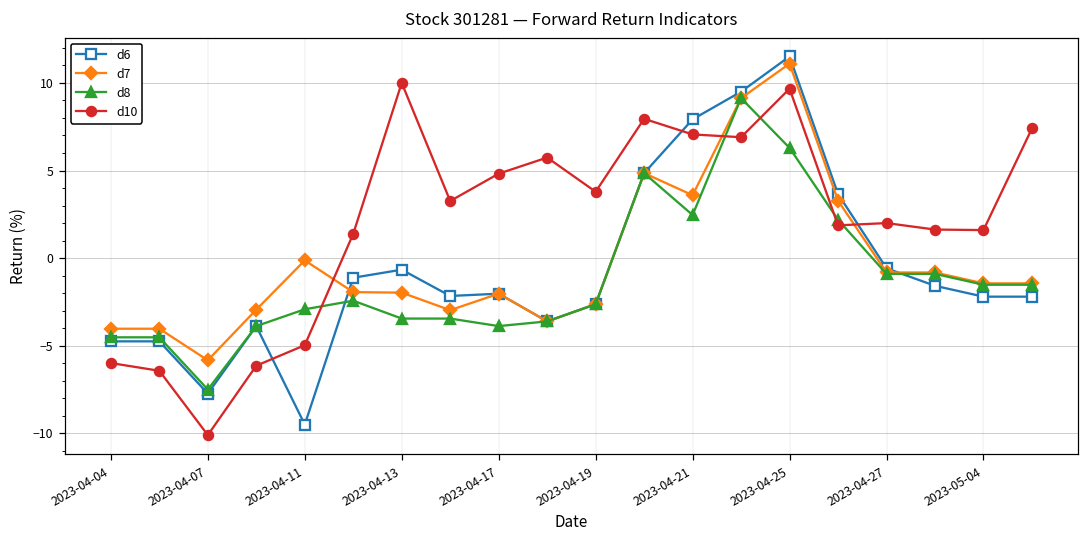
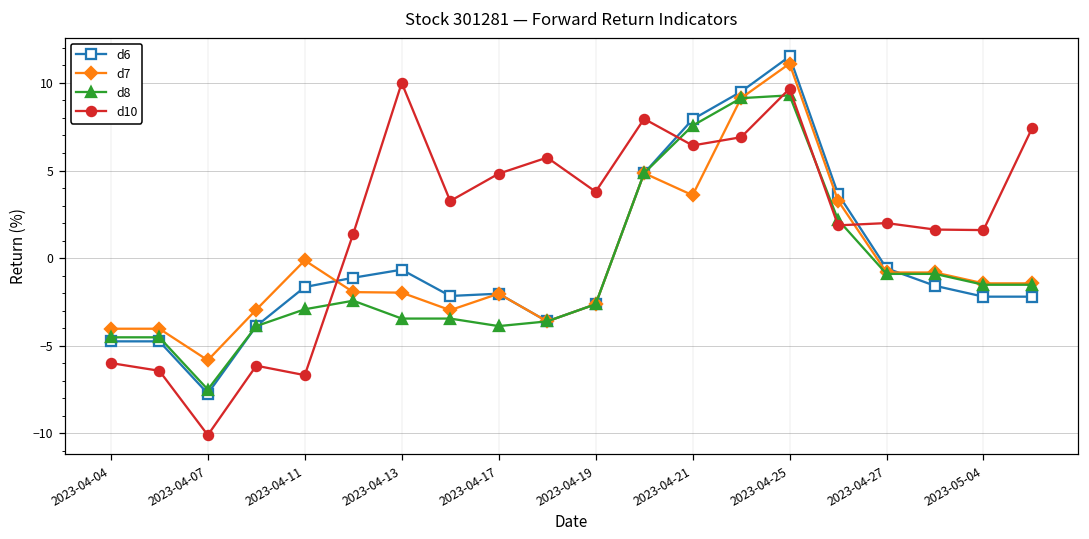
d6, 2023-04-11: -9.5 -> -1.7
d10, 2023-04-11: -5.0 -> -6.7
d8, 2023-04-21: 2.5 -> 7.6
d10, 2023-04-21: 7.1 -> 6.4
d8, 2023-04-25: 6.3 -> 9.3
